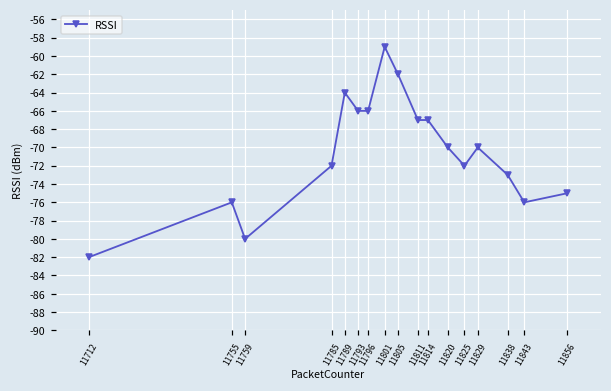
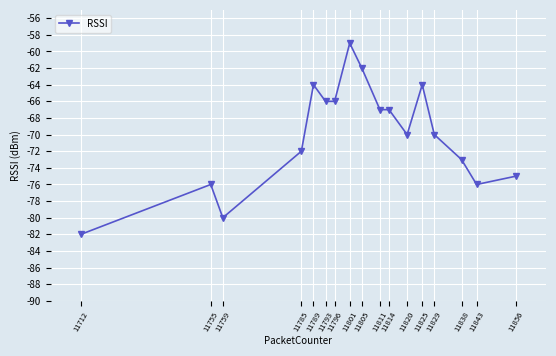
11825: -72 -> -64
